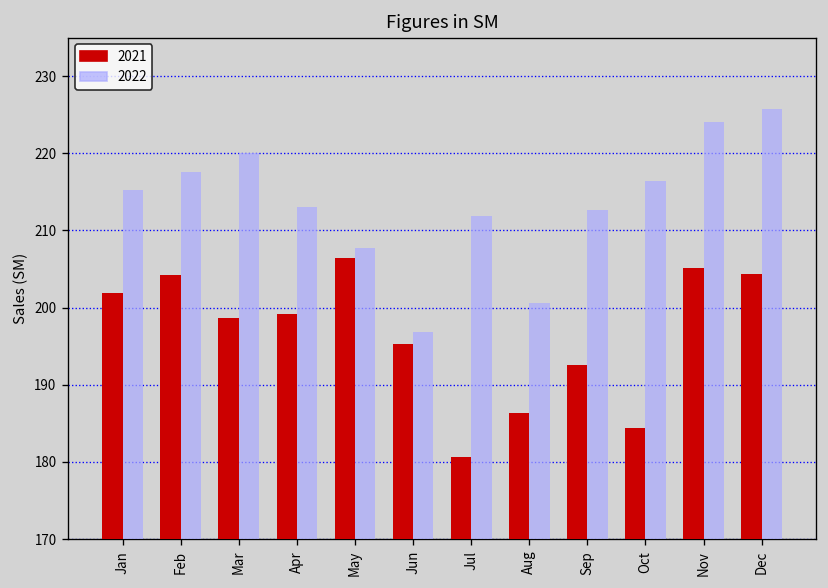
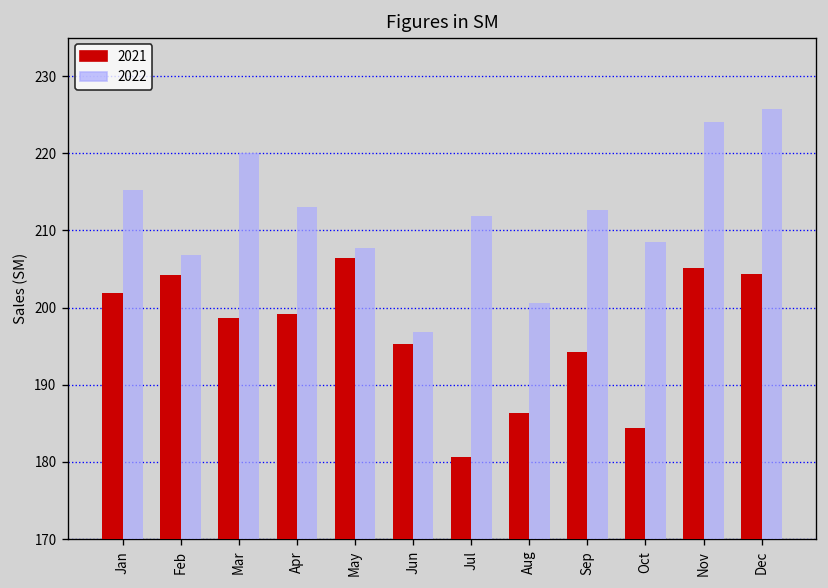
2022, Feb: 218 -> 207
2021, Sep: 193 -> 194
2022, Oct: 216 -> 209
